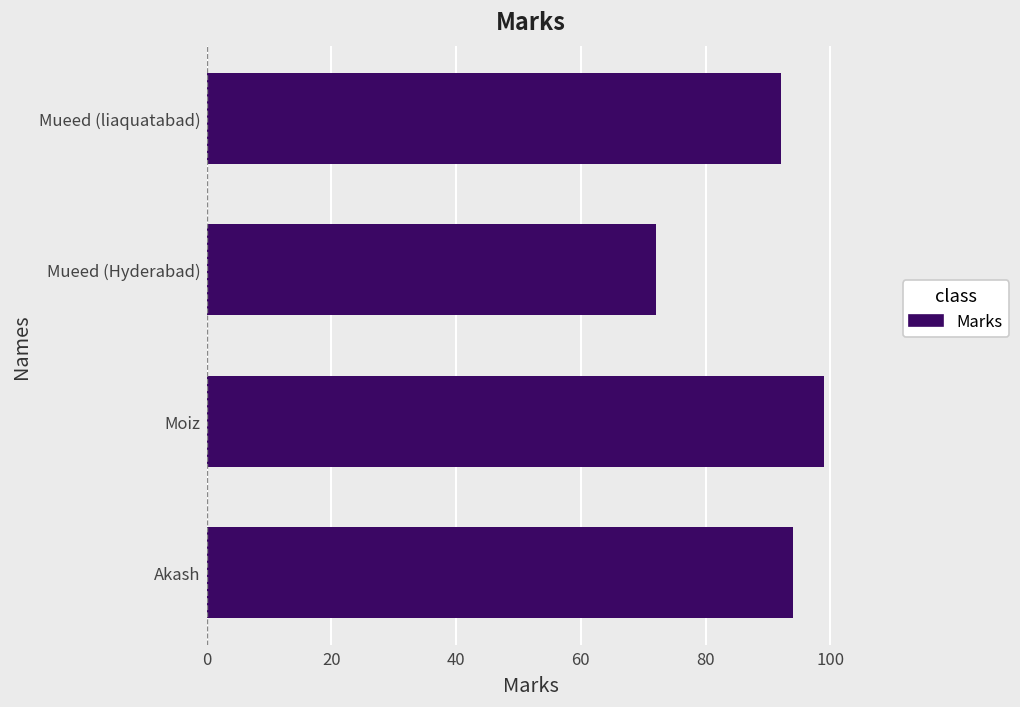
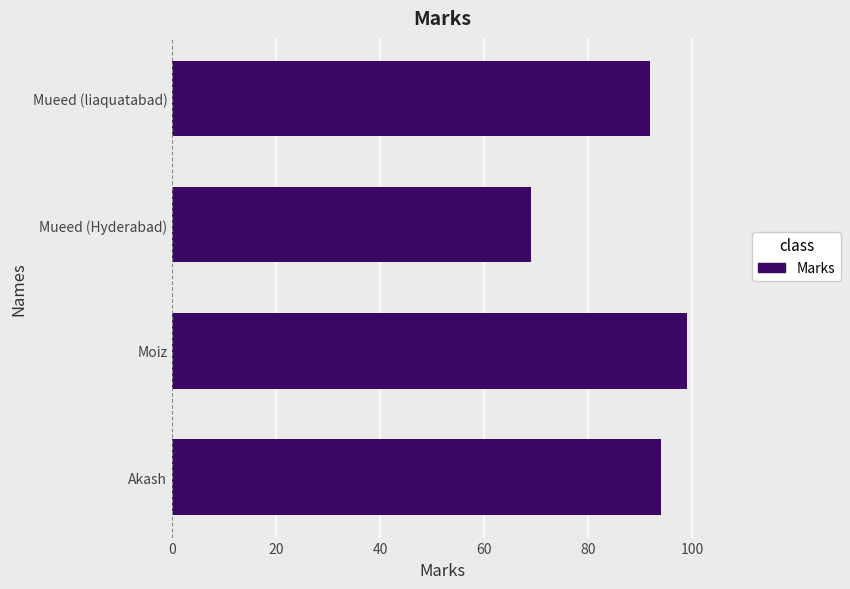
Mueed (Hyderabad): 72 -> 69
